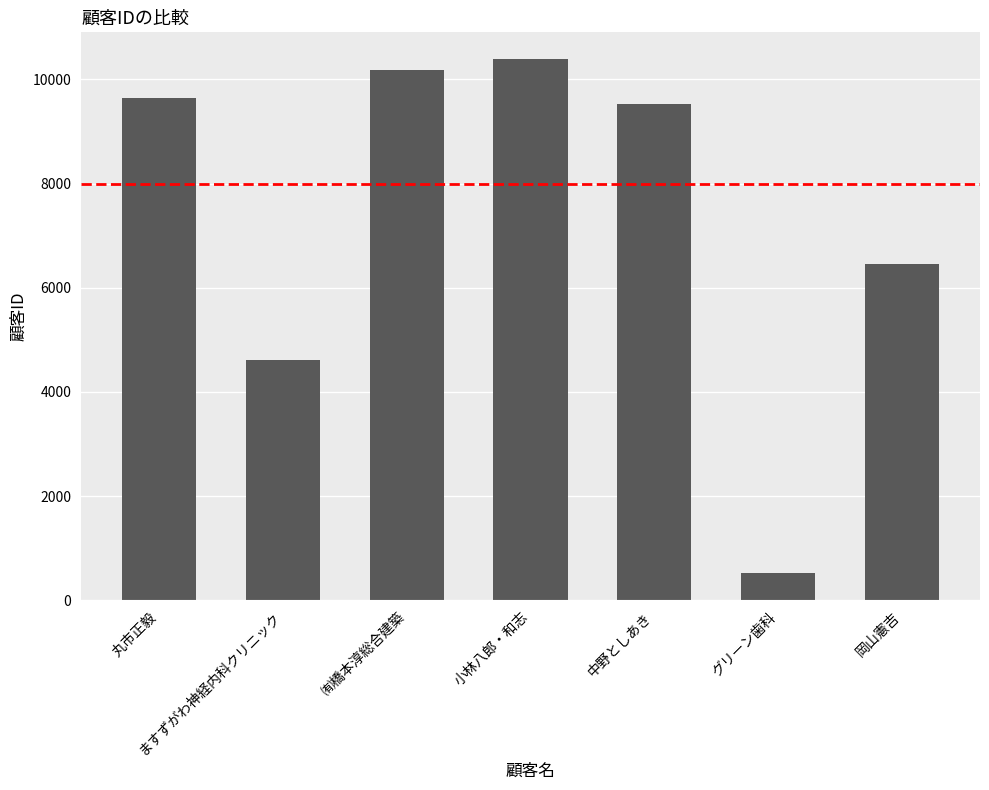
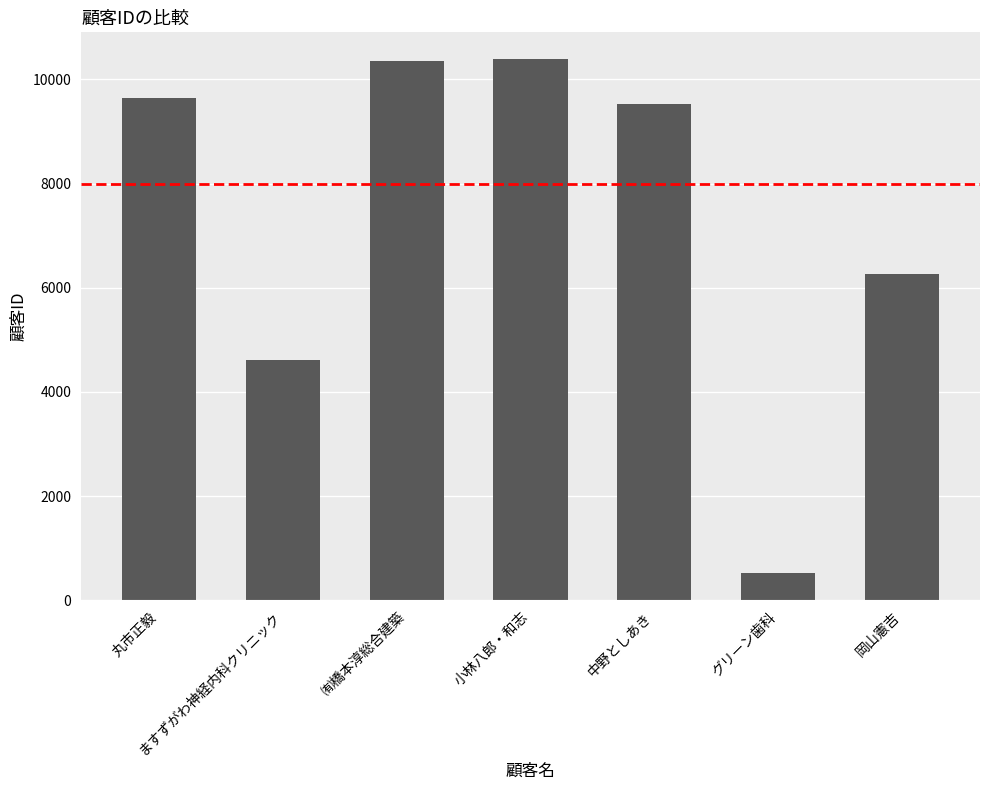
㈲橋本淳総合建築: 10200 -> 10400
岡山憲吉: 6400 -> 6300
